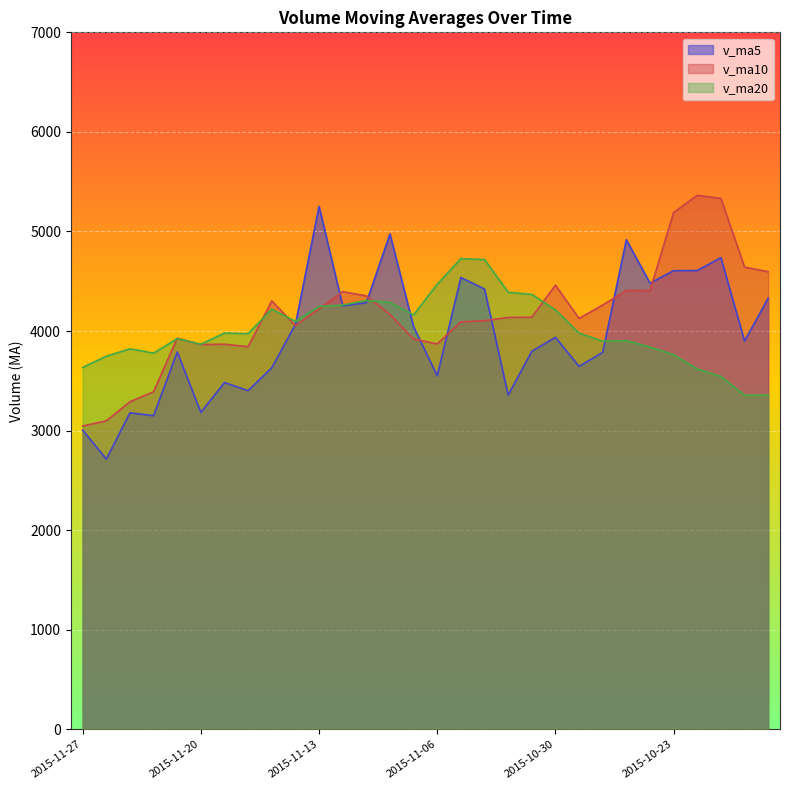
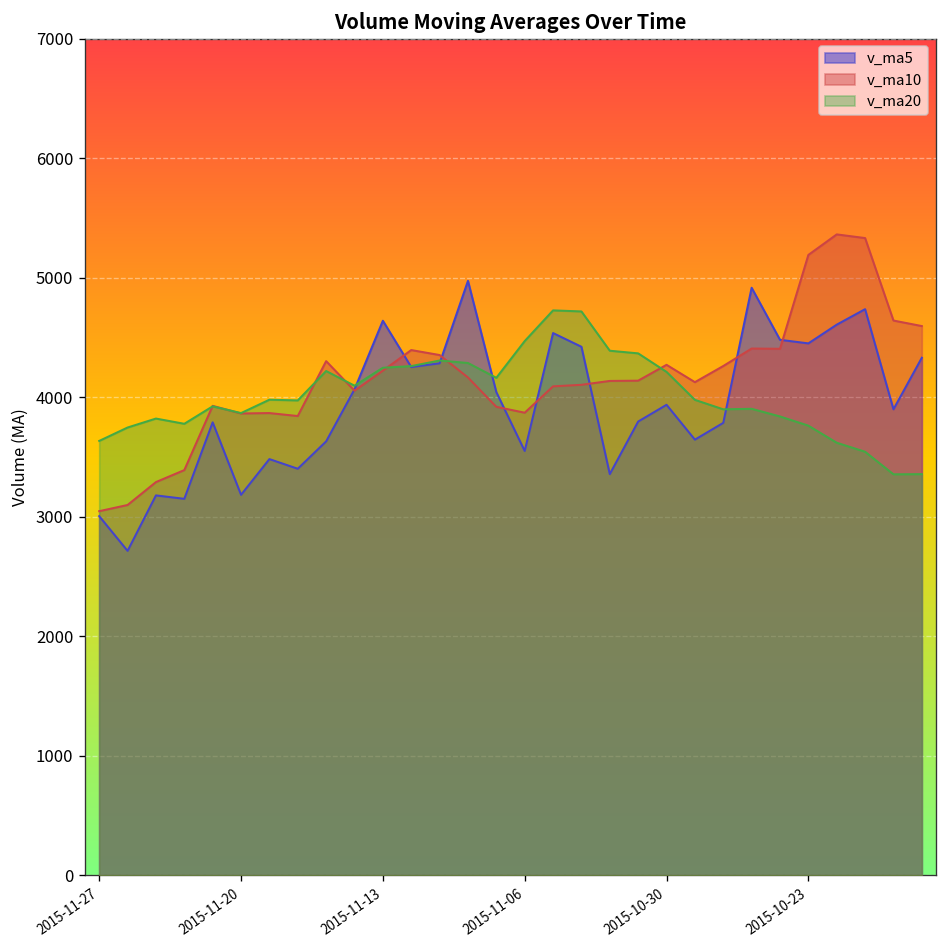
v_ma5, 2015-11-13: 5300 -> 4600
v_ma10, 2015-10-30: 4500 -> 4300
v_ma5, 2015-10-23: 4600 -> 4500
